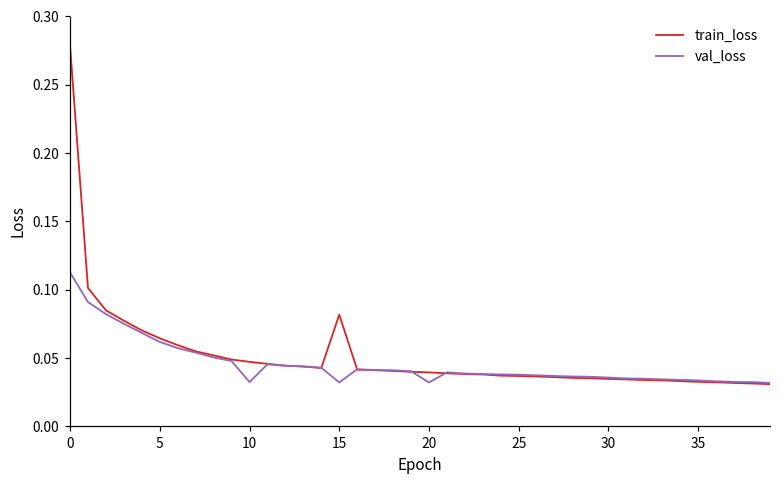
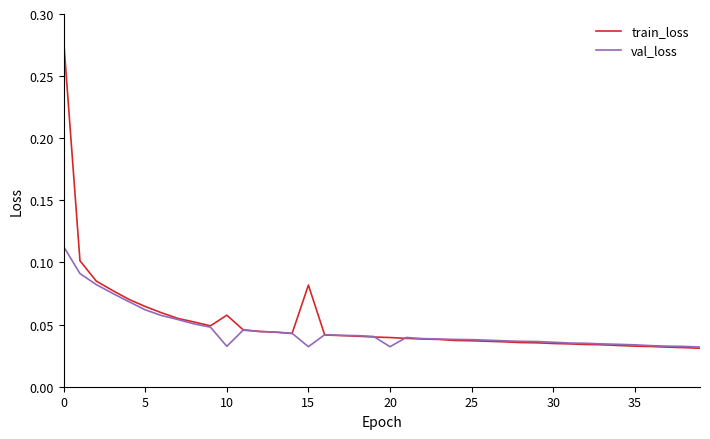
train_loss, 10: 0.047 -> 0.058
